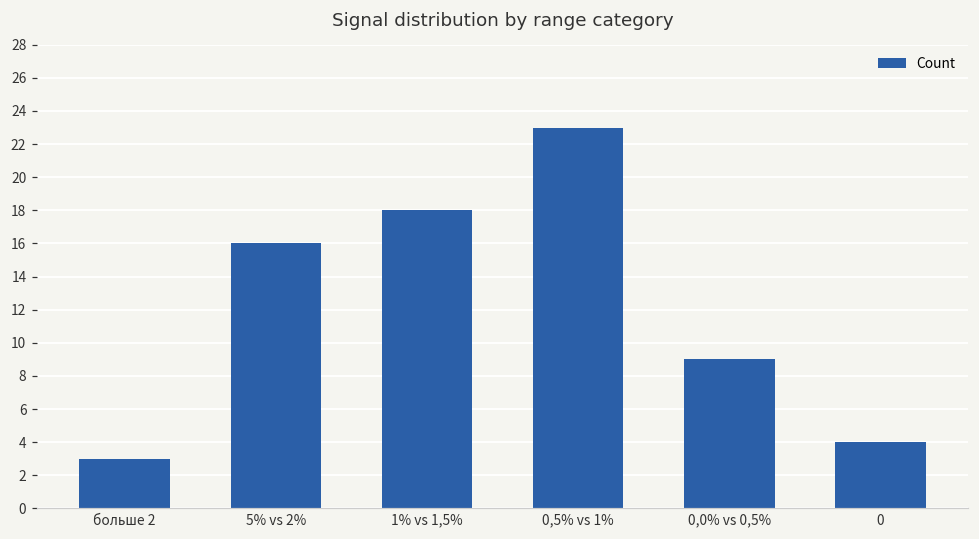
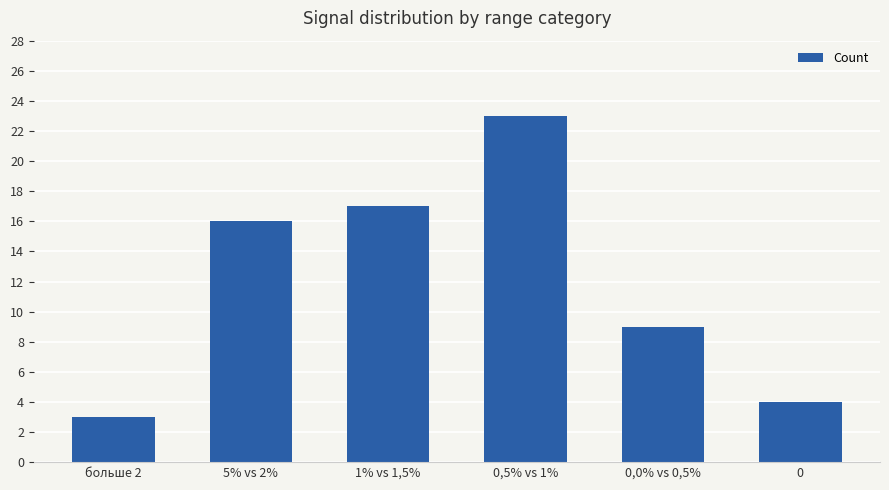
1% vs 1,5%: 18 -> 17
